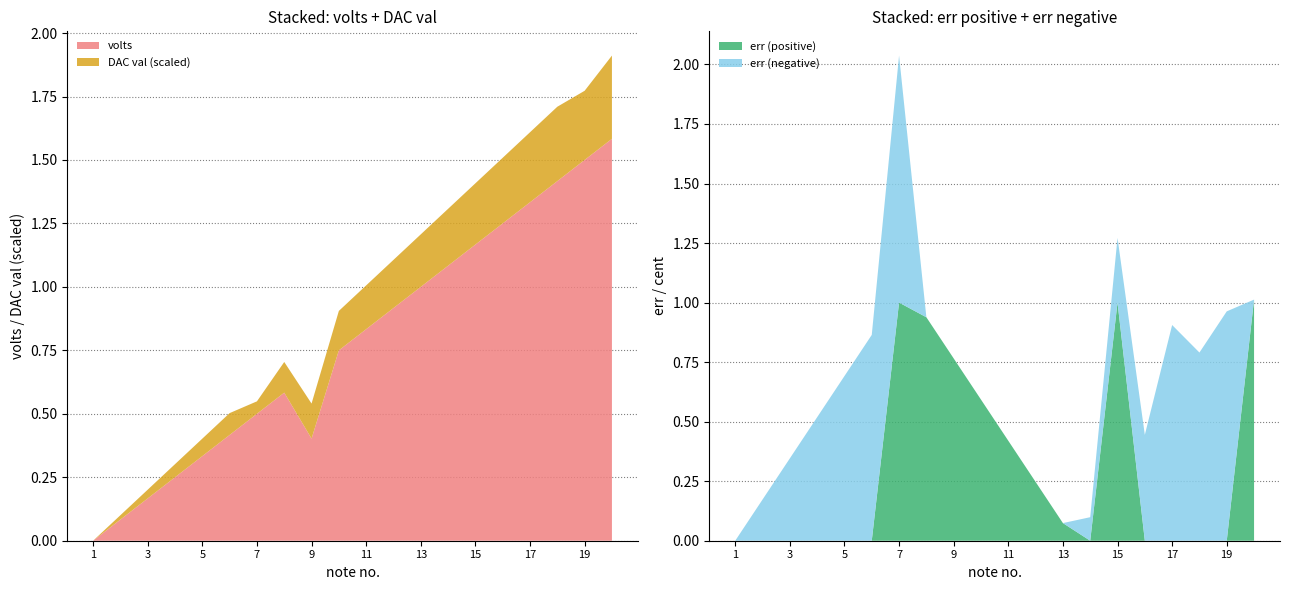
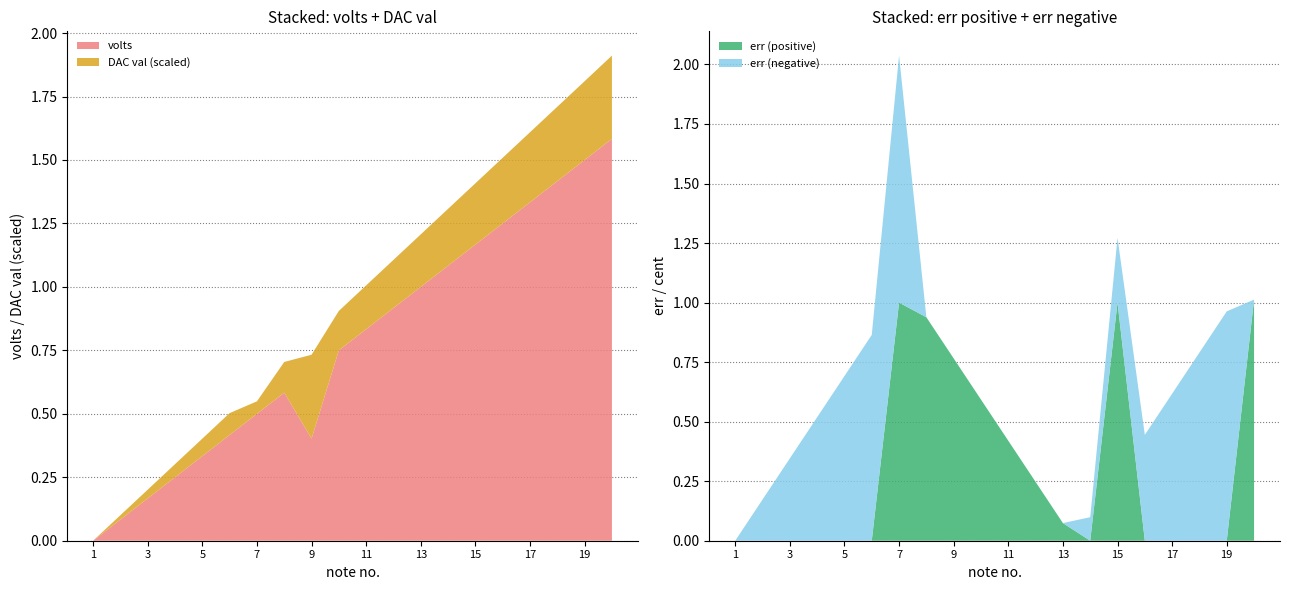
Stacked: volts + DAC val, DAC val (scaled), 9: 0.14 -> 0.33
Stacked: volts + DAC val, DAC val (scaled), 19: 0.27 -> 0.31
Stacked: err positive + err negative, err (negative), 17: 0.91 -> 0.62
